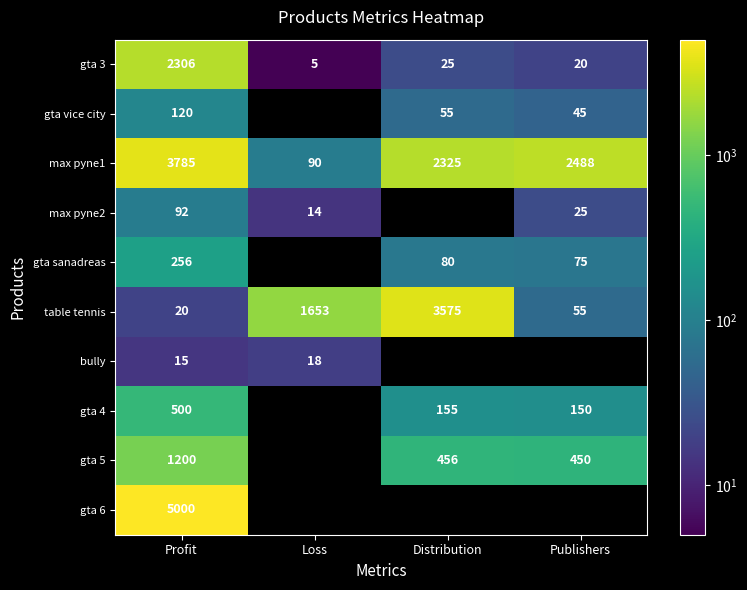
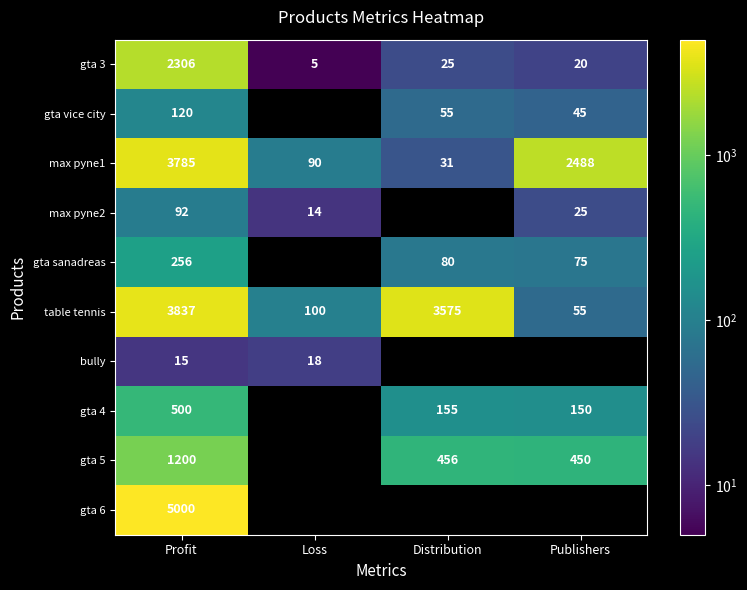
max pyne1, Distribution: 2325 -> 31
table tennis, Profit: 20 -> 3837
table tennis, Loss: 1653 -> 100
